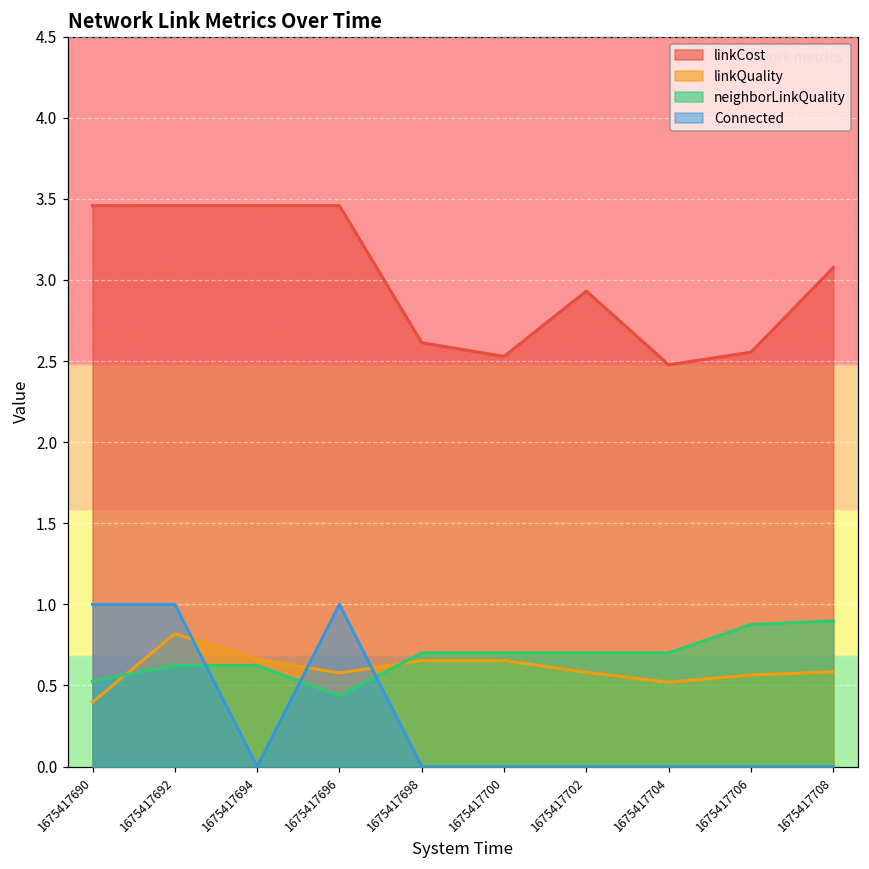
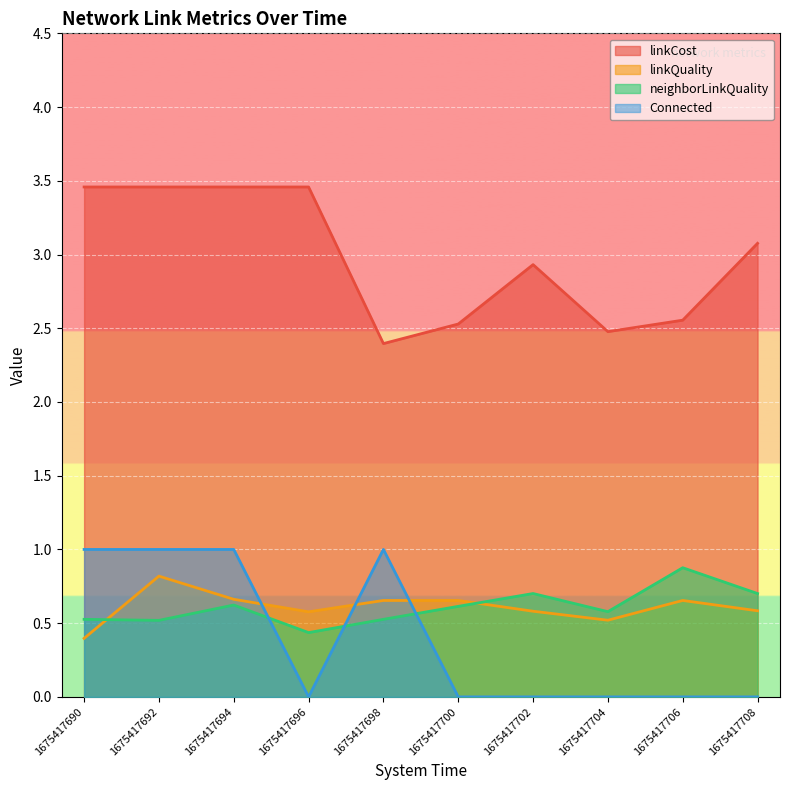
neighborLinkQuality, 1675417692: 0.62 -> 0.52
Connected, 1675417694: 0 -> 1
Connected, 1675417696: 1 -> 0
linkCost, 1675417698: 2.61 -> 2.40
neighborLinkQuality, 1675417698: 0.70 -> 0.53
Connected, 1675417698: 0 -> 1
neighborLinkQuality, 1675417700: 0.70 -> 0.61
neighborLinkQuality, 1675417704: 0.70 -> 0.58
linkQuality, 1675417706: 0.57 -> 0.65
neighborLinkQuality, 1675417708: 0.90 -> 0.70
